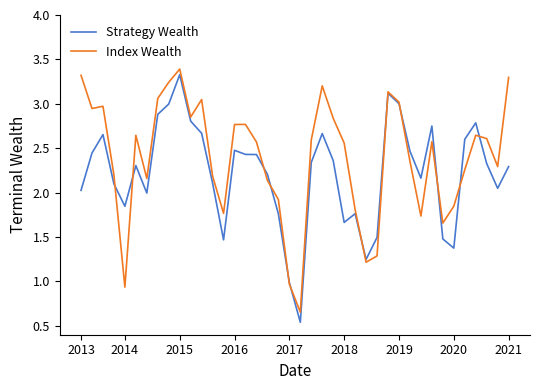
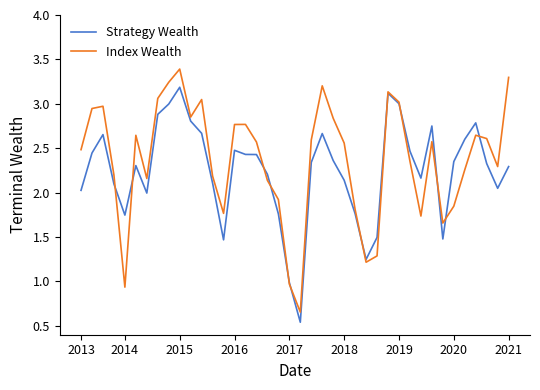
Index Wealth, 2013: 3.3 -> 2.5
Strategy Wealth, 2014: 1.8 -> 1.7
Strategy Wealth, 2015: 3.3 -> 3.2
Strategy Wealth, 2018: 1.7 -> 2.1
Strategy Wealth, 2020: 1.4 -> 2.3
